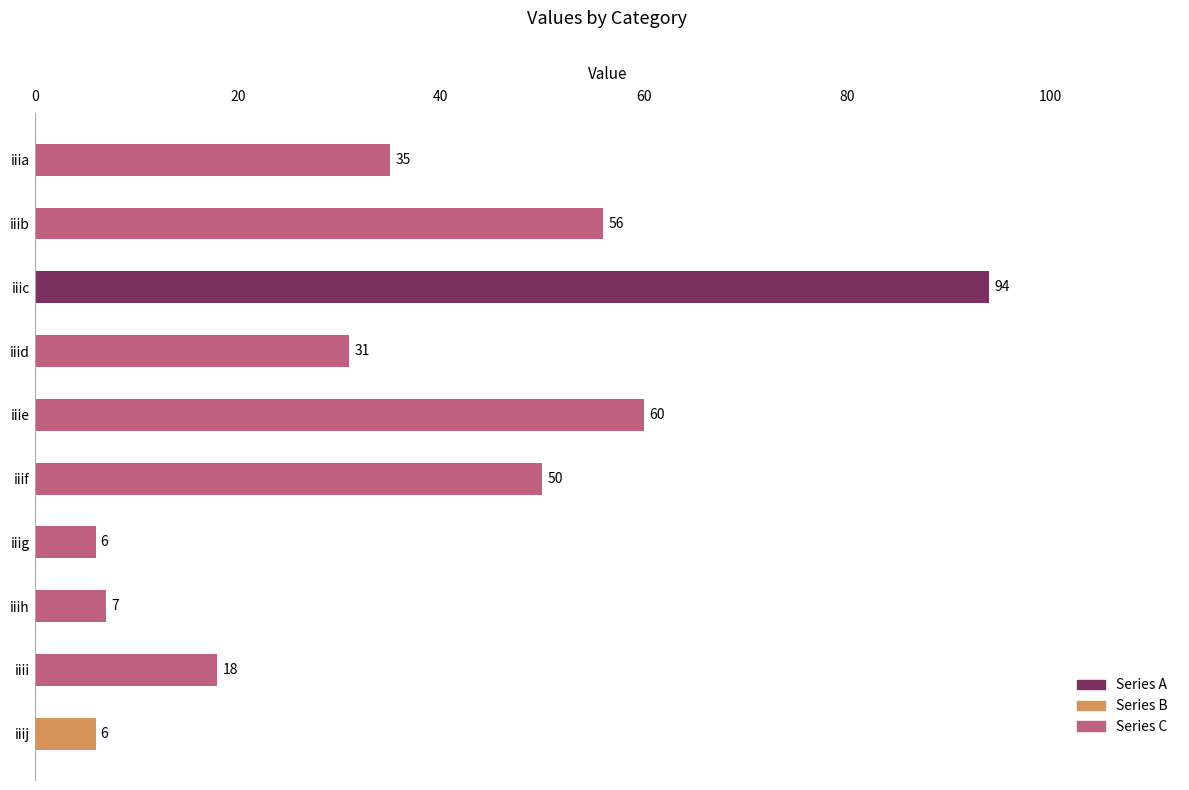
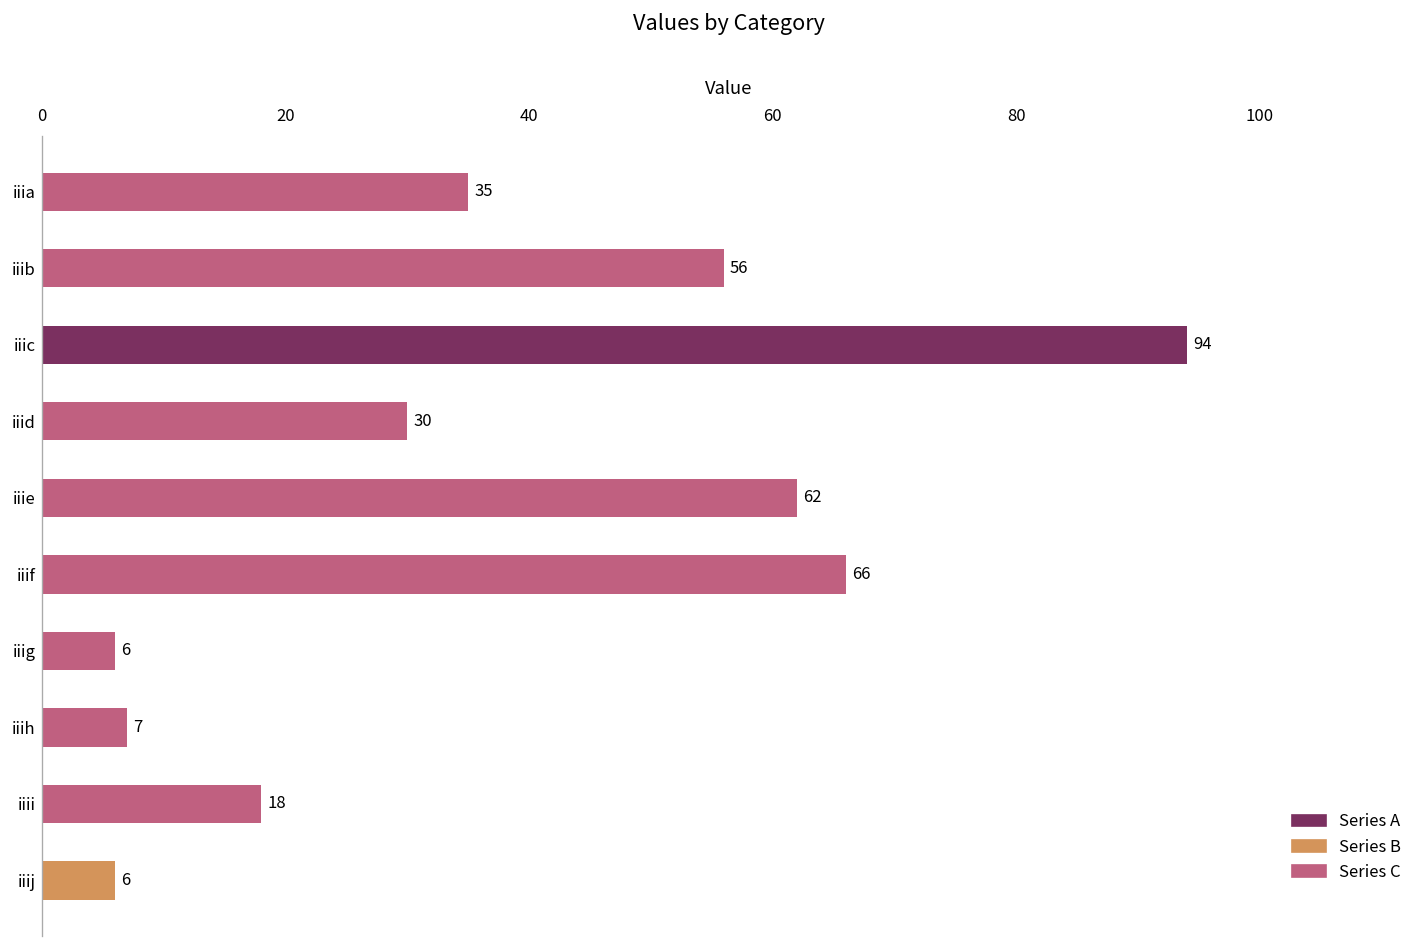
iiid: 31 -> 30
iiie: 60 -> 62
iiif: 50 -> 66
